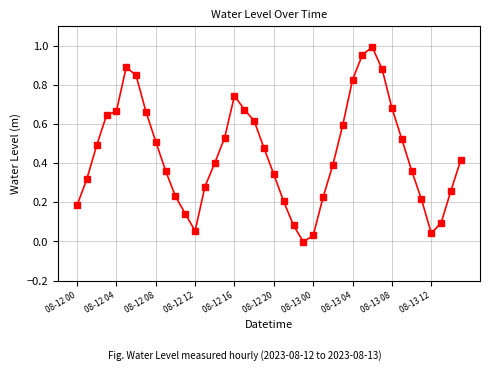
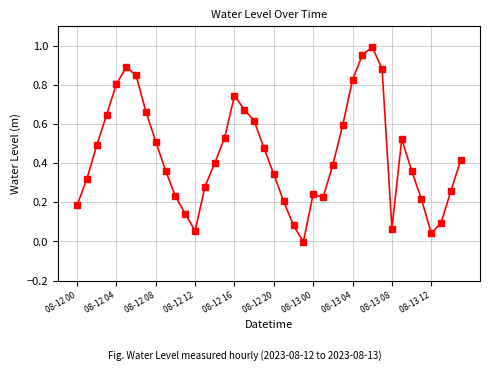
08-12 04: 0.66 -> 0.80
08-13 00: 0.03 -> 0.24
08-13 08: 0.68 -> 0.07
